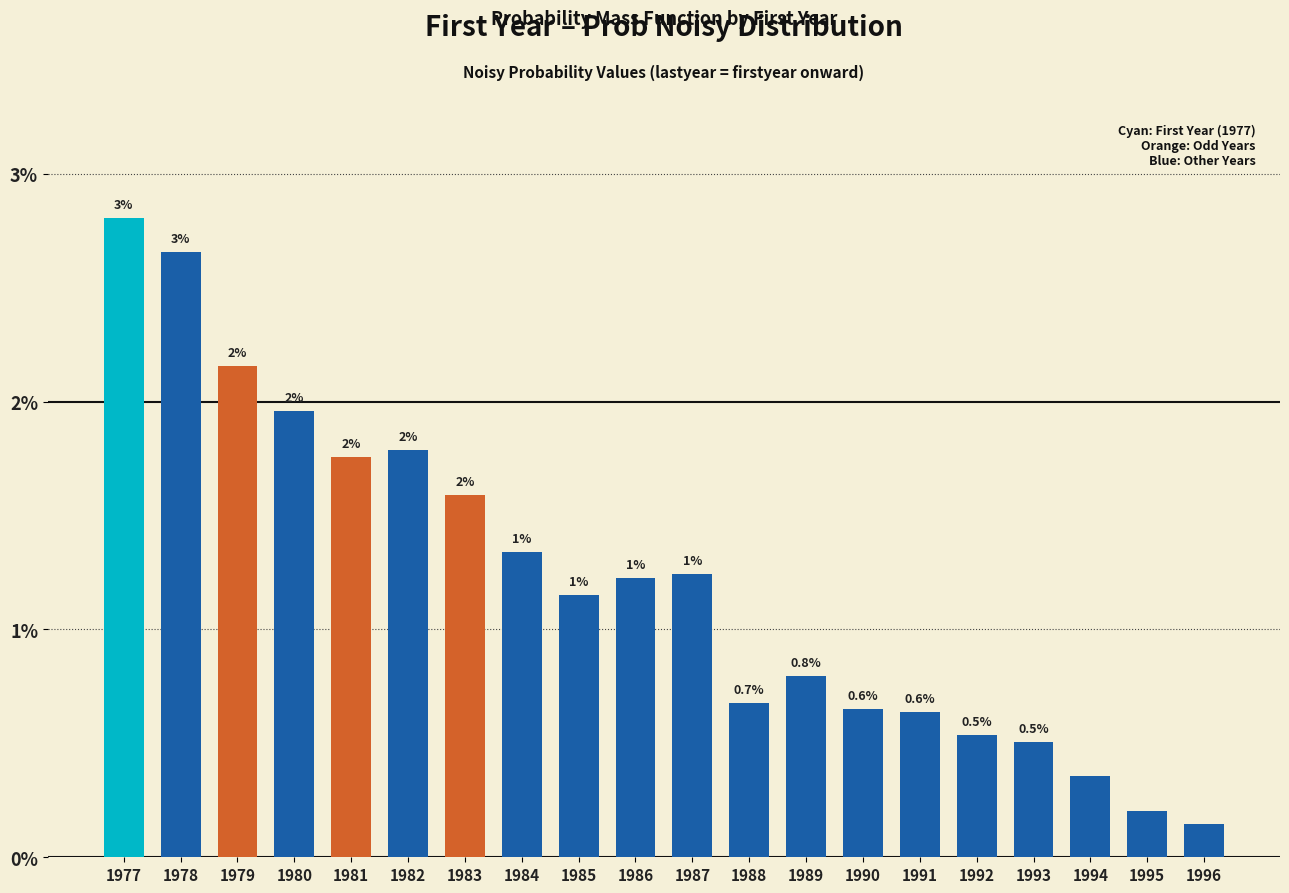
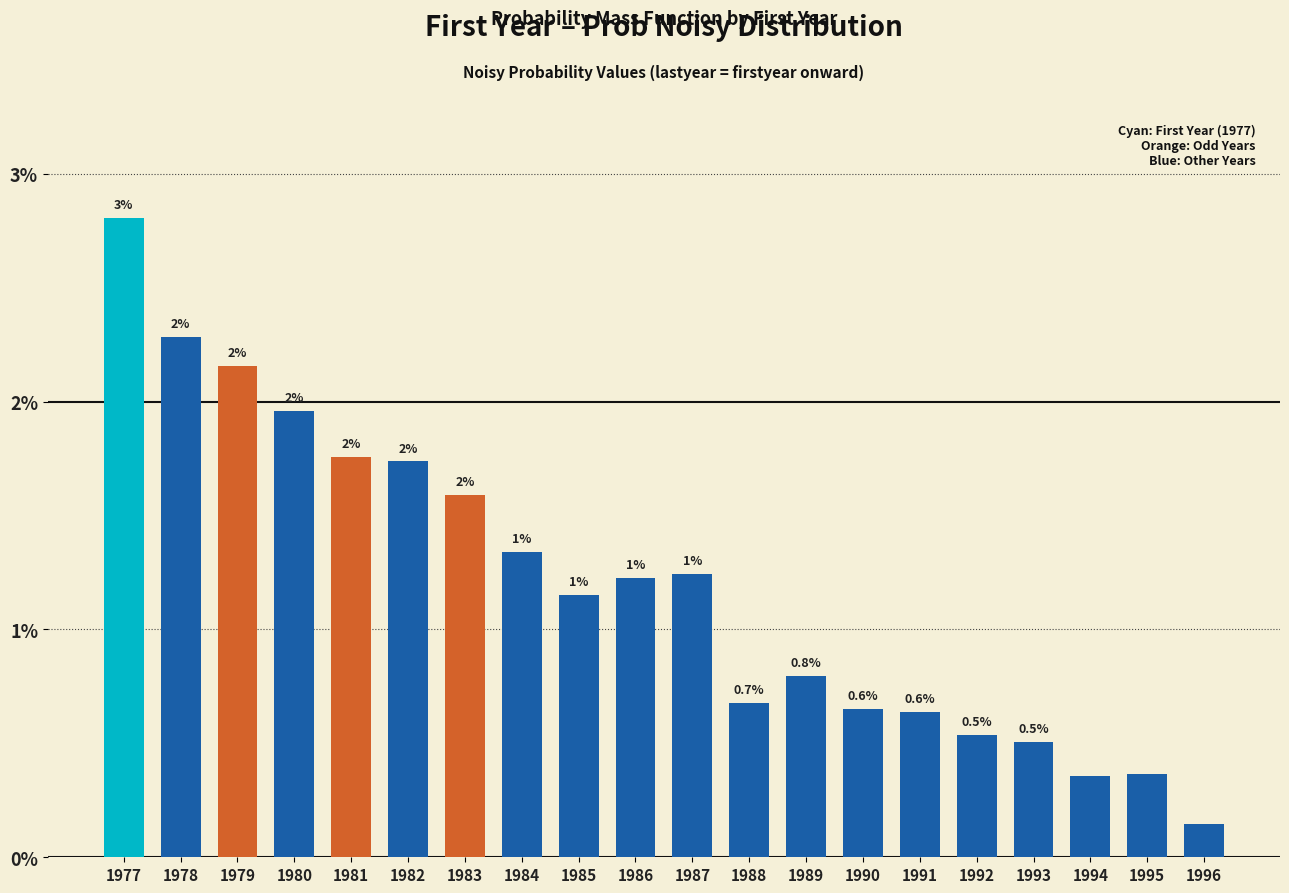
1978: 3% -> 2%
1982: 1.79% -> 1.74%
1995: 0.20% -> 0.36%
